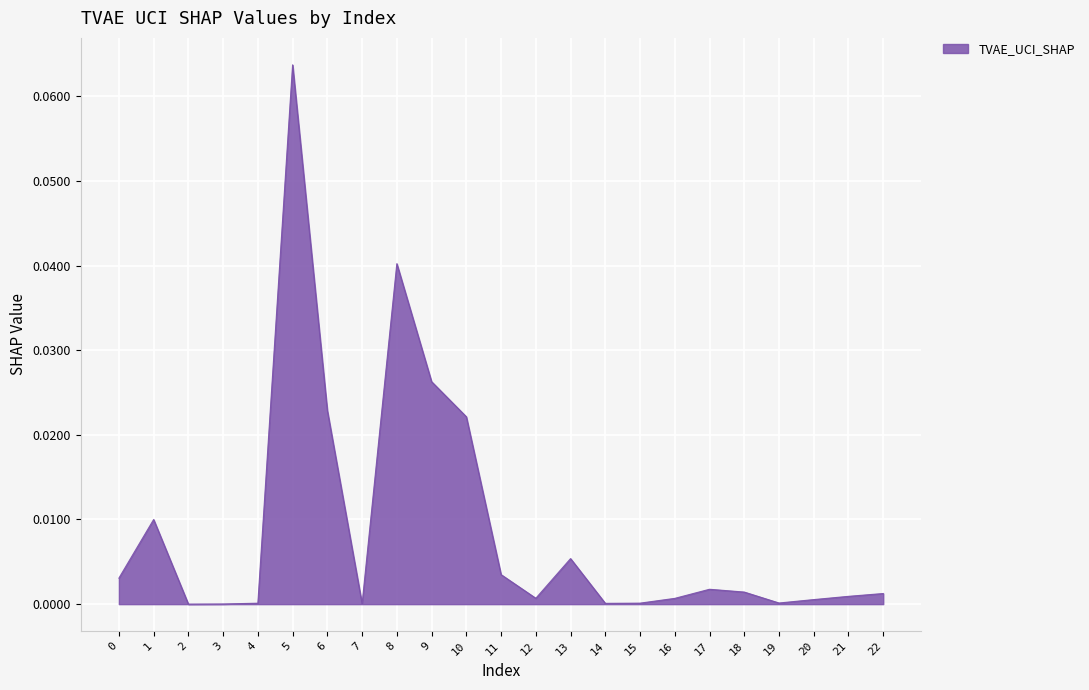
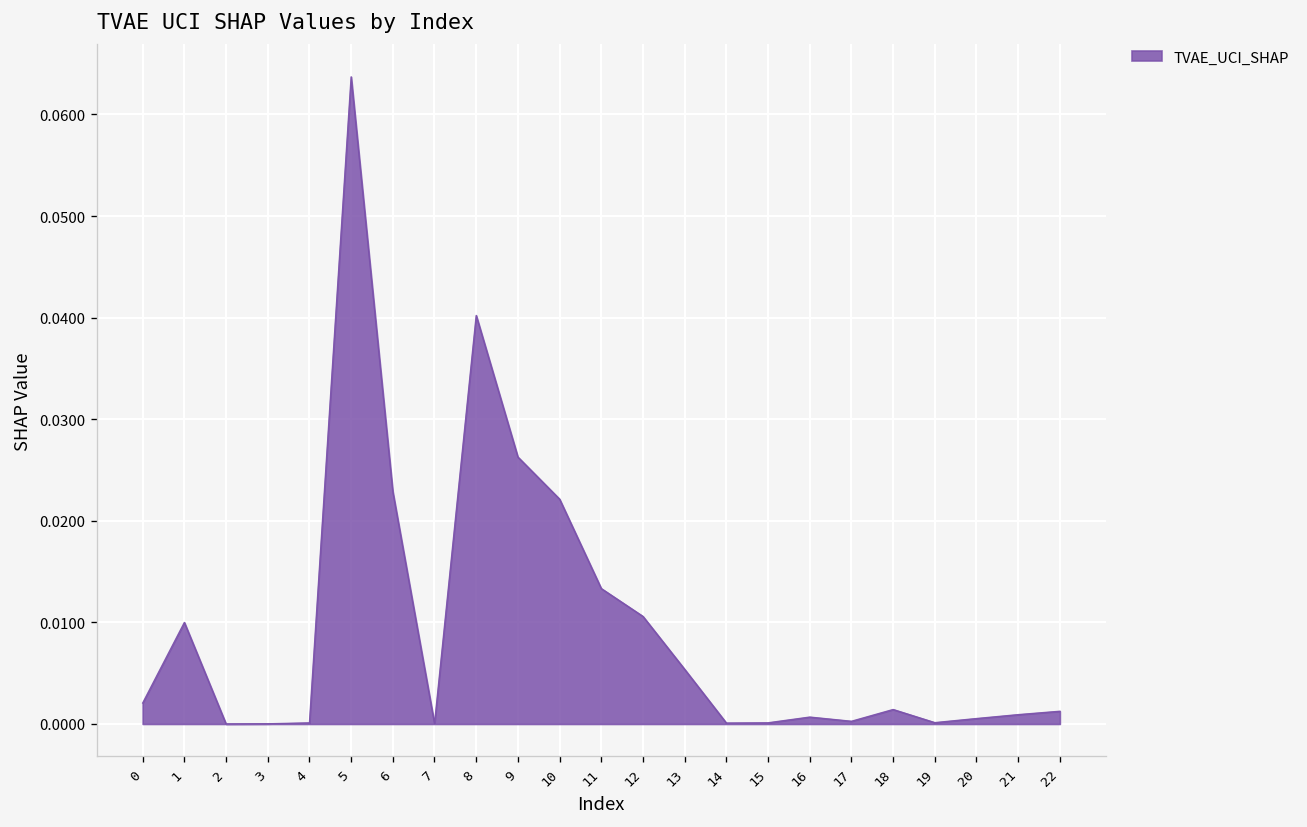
0: 0.003 -> 0.002
11: 0.003 -> 0.013
12: 0.001 -> 0.011
17: 0.002 -> 0.000
